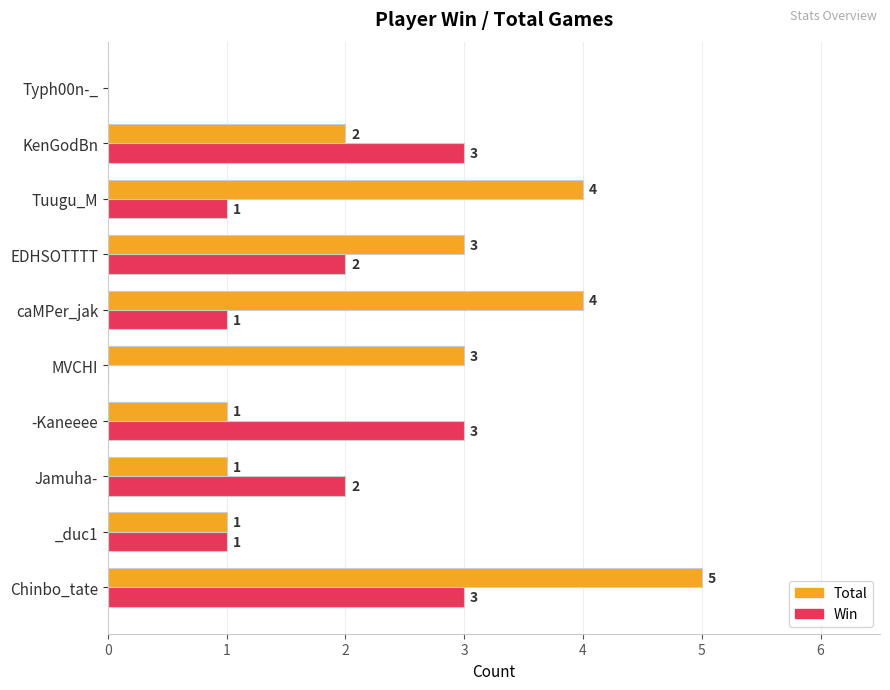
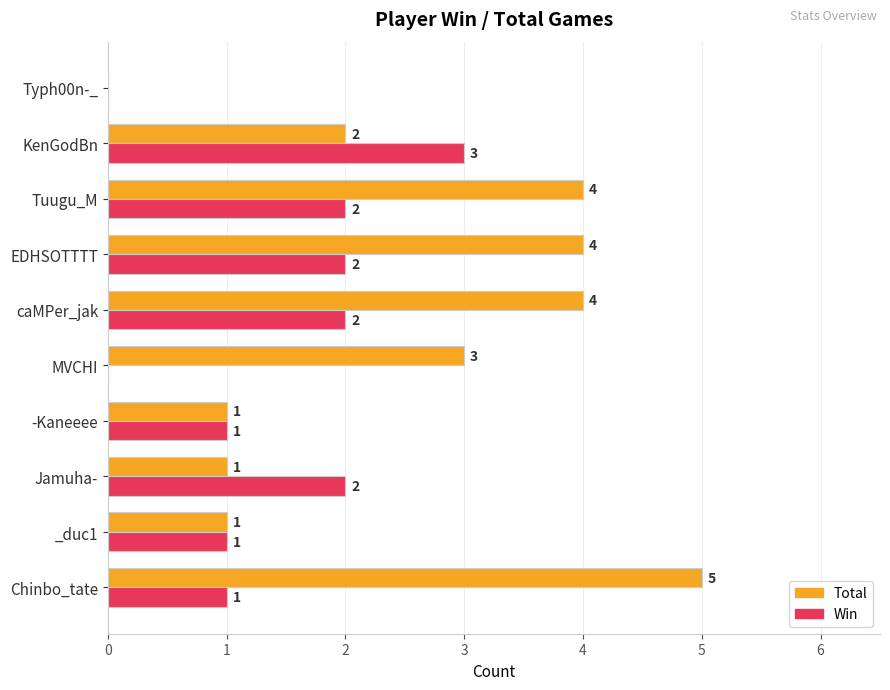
Win, Tuugu_M: 1 -> 2
Total, EDHSOTTTT: 3 -> 4
Win, caMPer_jak: 1 -> 2
Win, -Kaneeee: 3 -> 1
Win, Chinbo_tate: 3 -> 1
